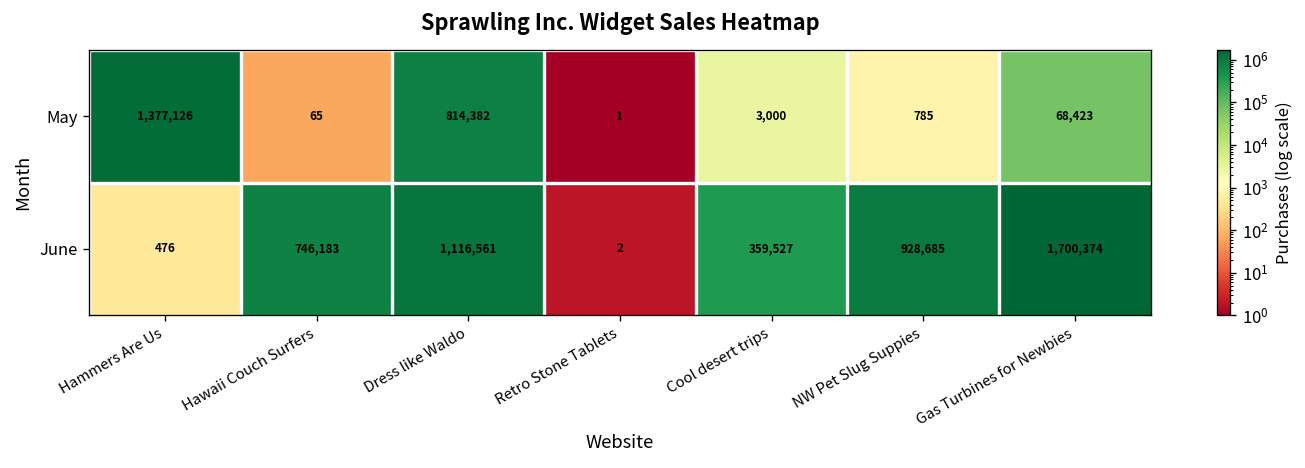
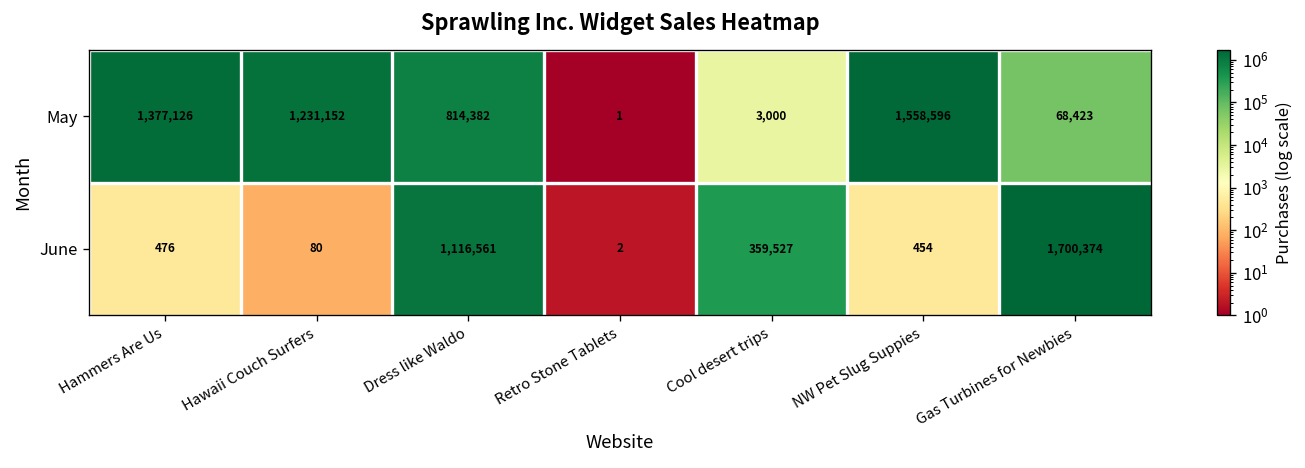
May, Hawaii Couch Surfers: 65 -> 1,231,152
May, NW Pet Slug Suppies: 785 -> 1,558,596
June, Hawaii Couch Surfers: 746,183 -> 80
June, NW Pet Slug Suppies: 928,685 -> 454
